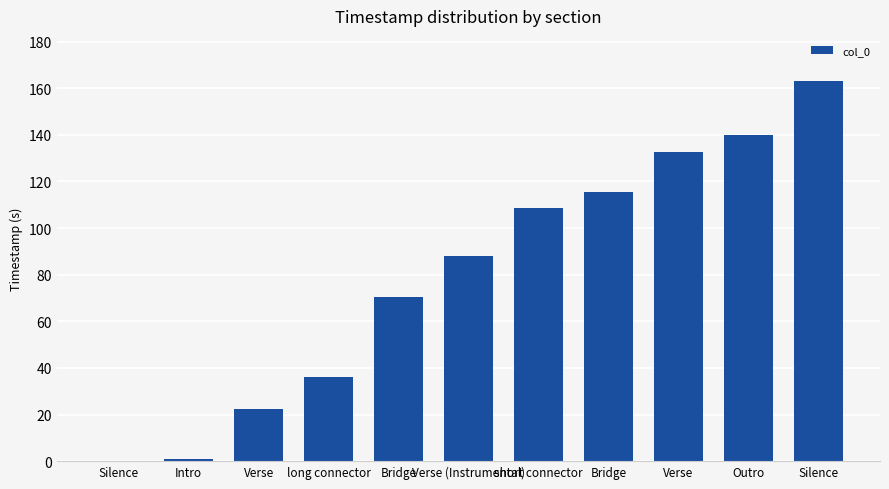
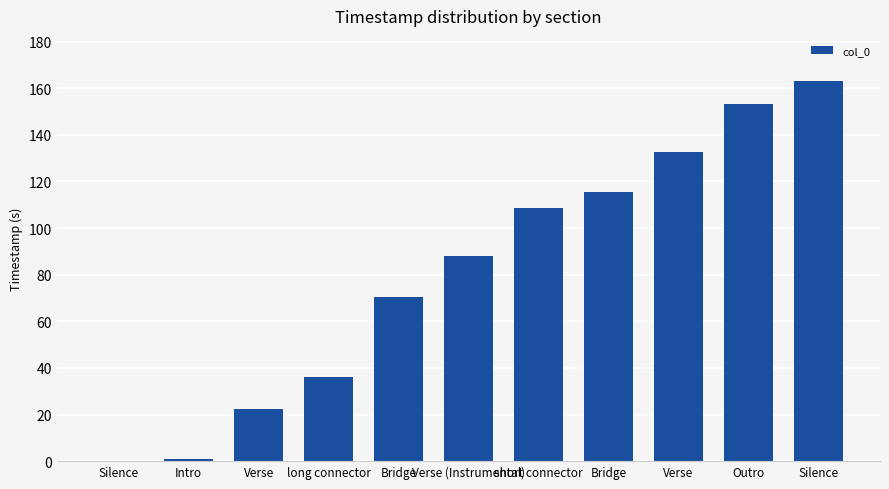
Outro: 140 -> 153
